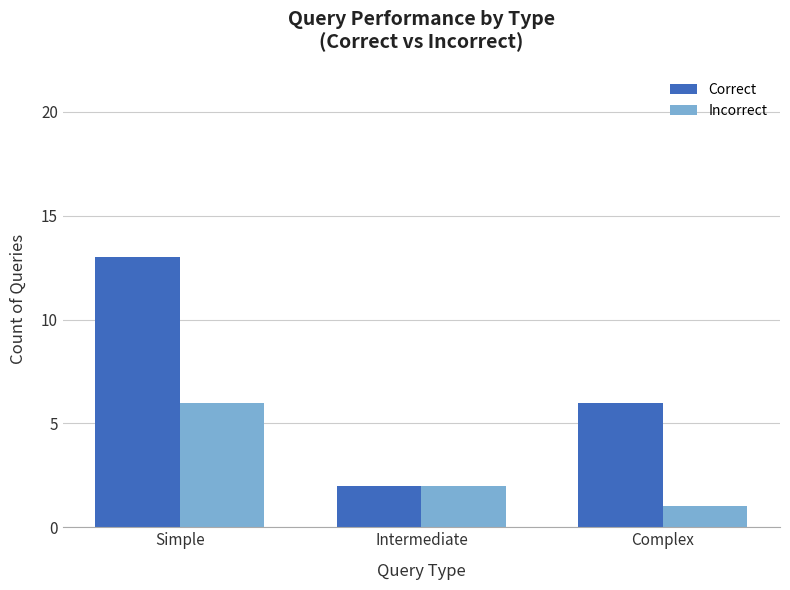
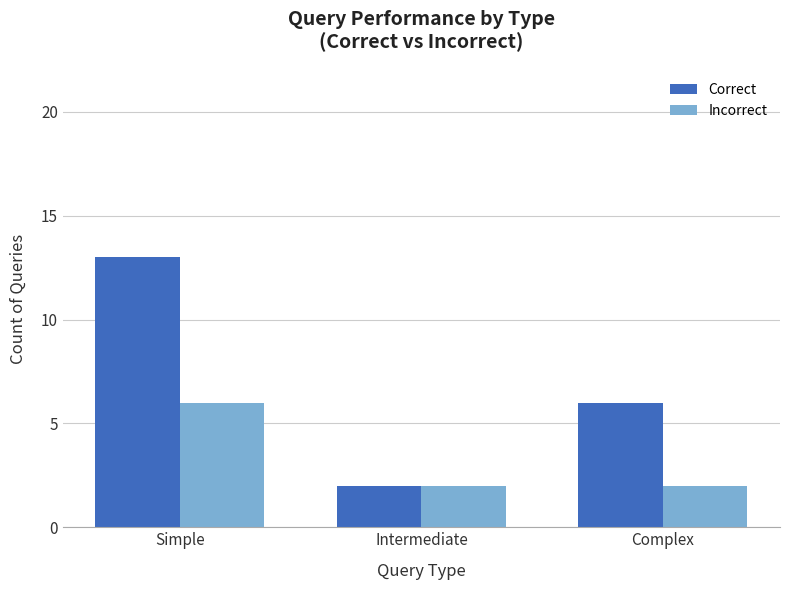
Incorrect, Complex: 1 -> 2
